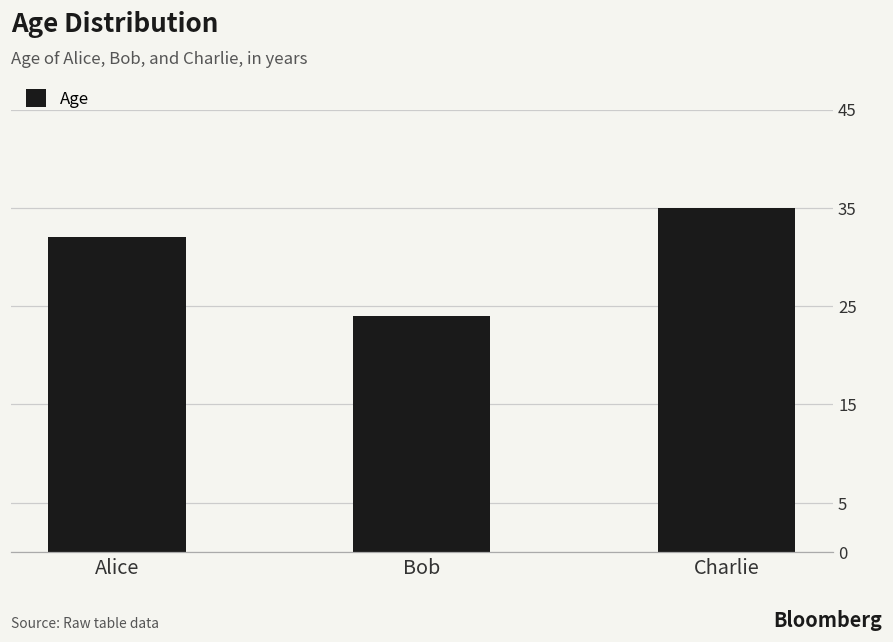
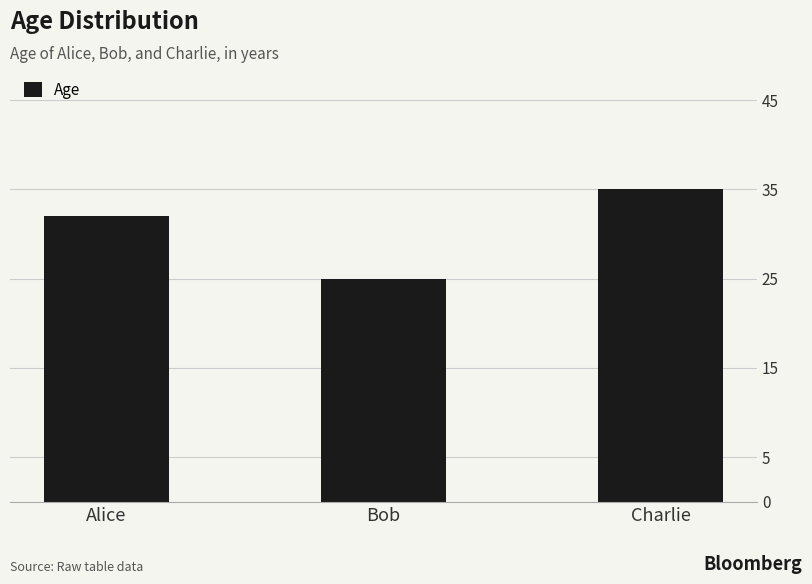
Bob: 24 -> 25
